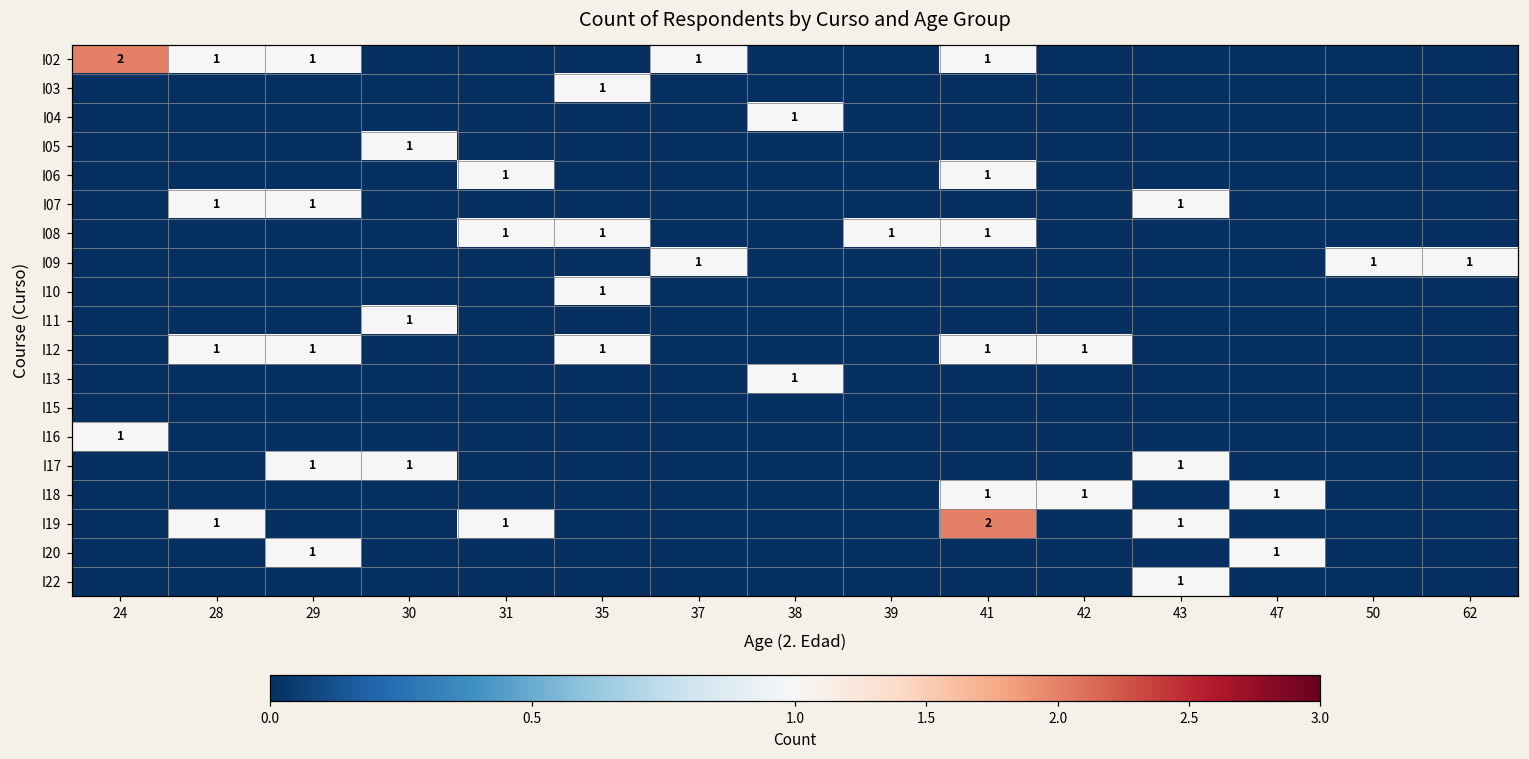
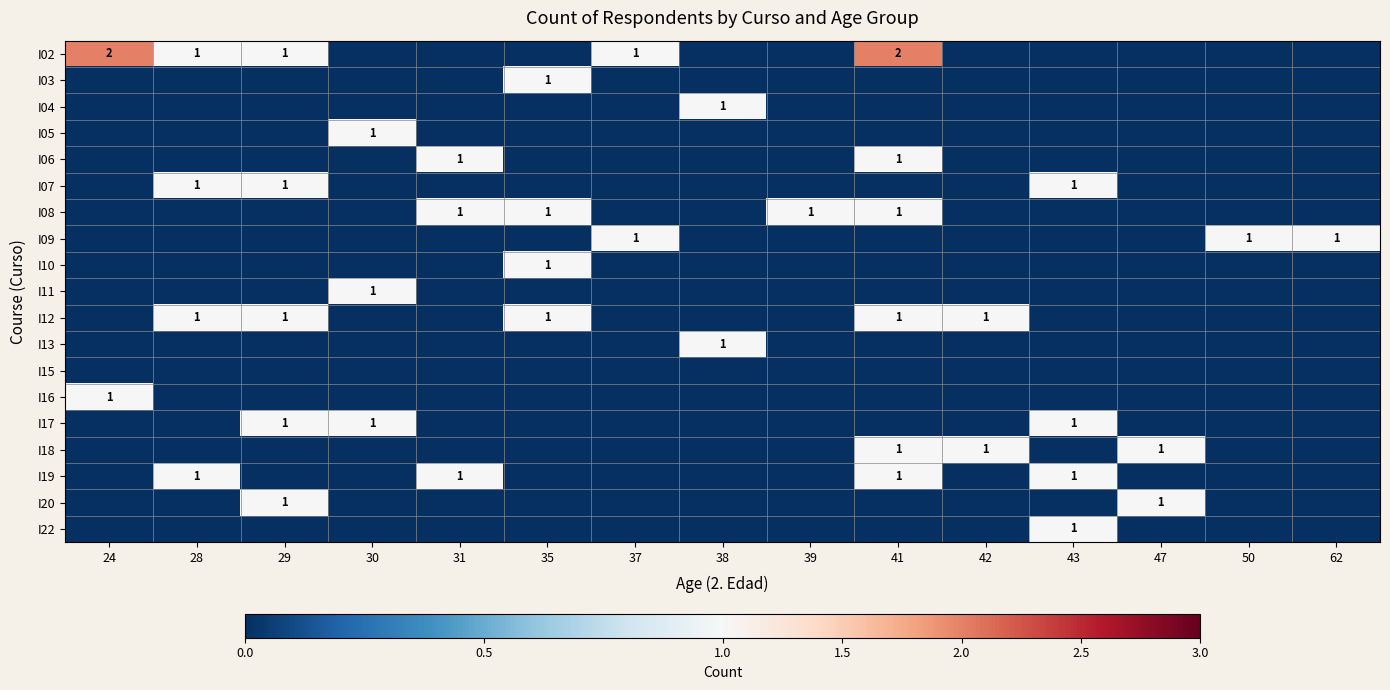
I02, 41: 1 -> 2
I19, 41: 2 -> 1
